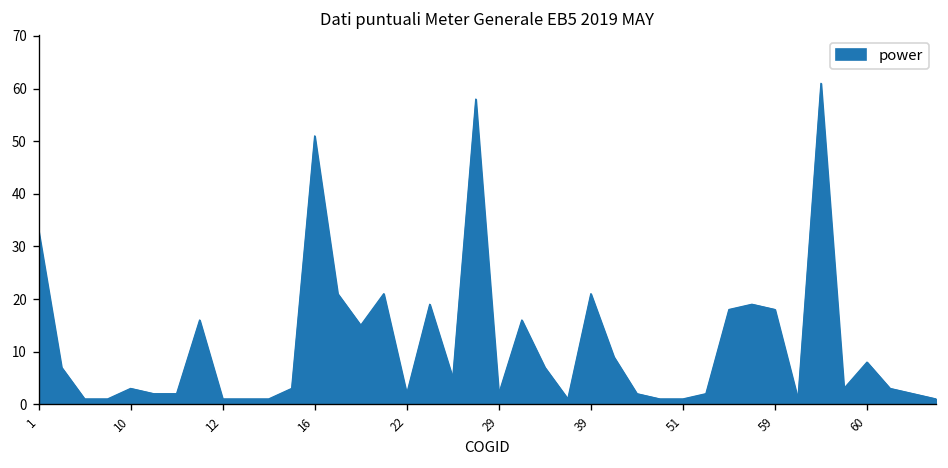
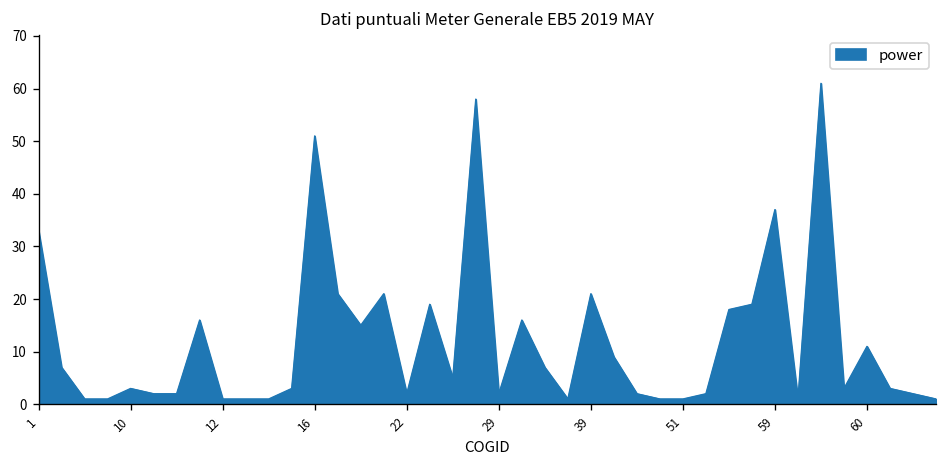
59: 18 -> 37
60: 8 -> 11
